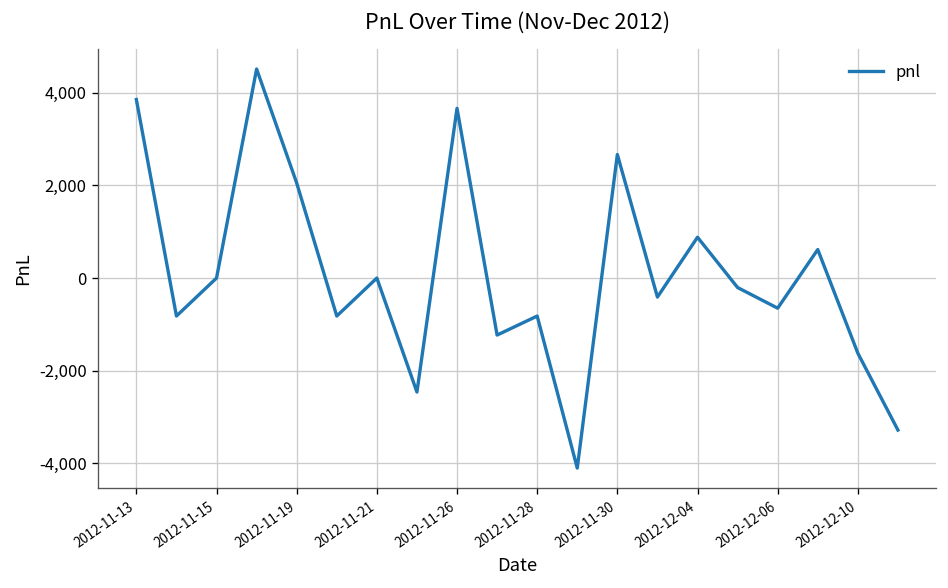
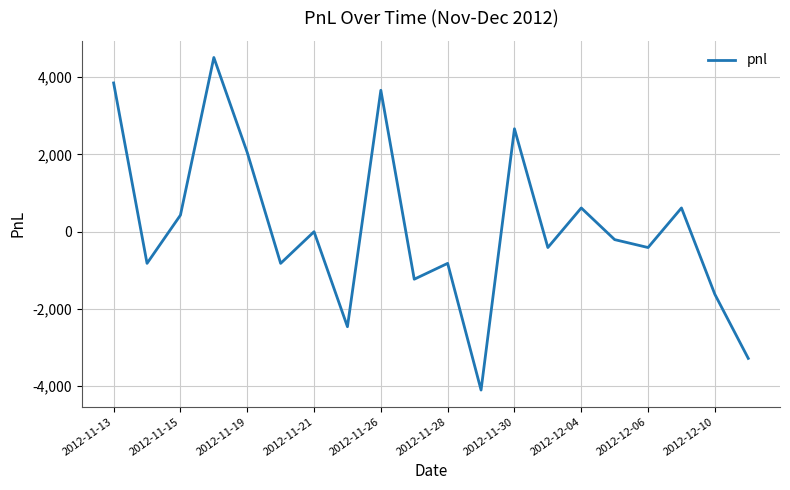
2012-11-15: 0 -> 400
2012-12-04: 900 -> 600
2012-12-06: -700 -> -400
